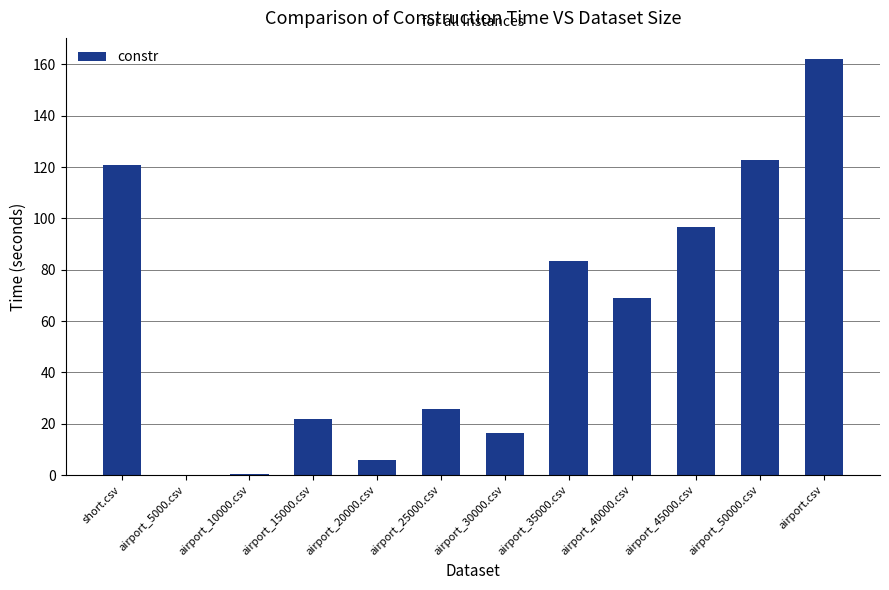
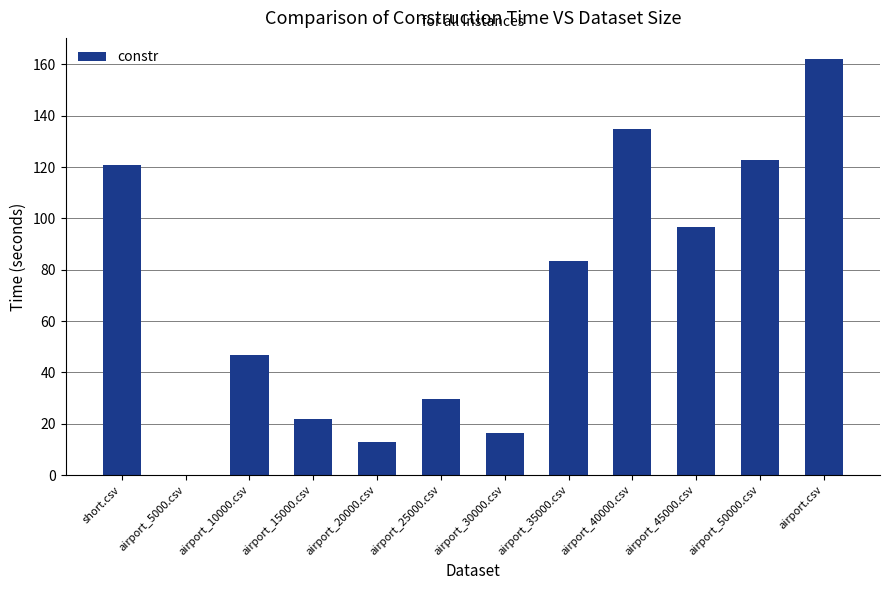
airport_10000.csv: 1 -> 47
airport_20000.csv: 6 -> 13
airport_25000.csv: 26 -> 30
airport_40000.csv: 69 -> 135
